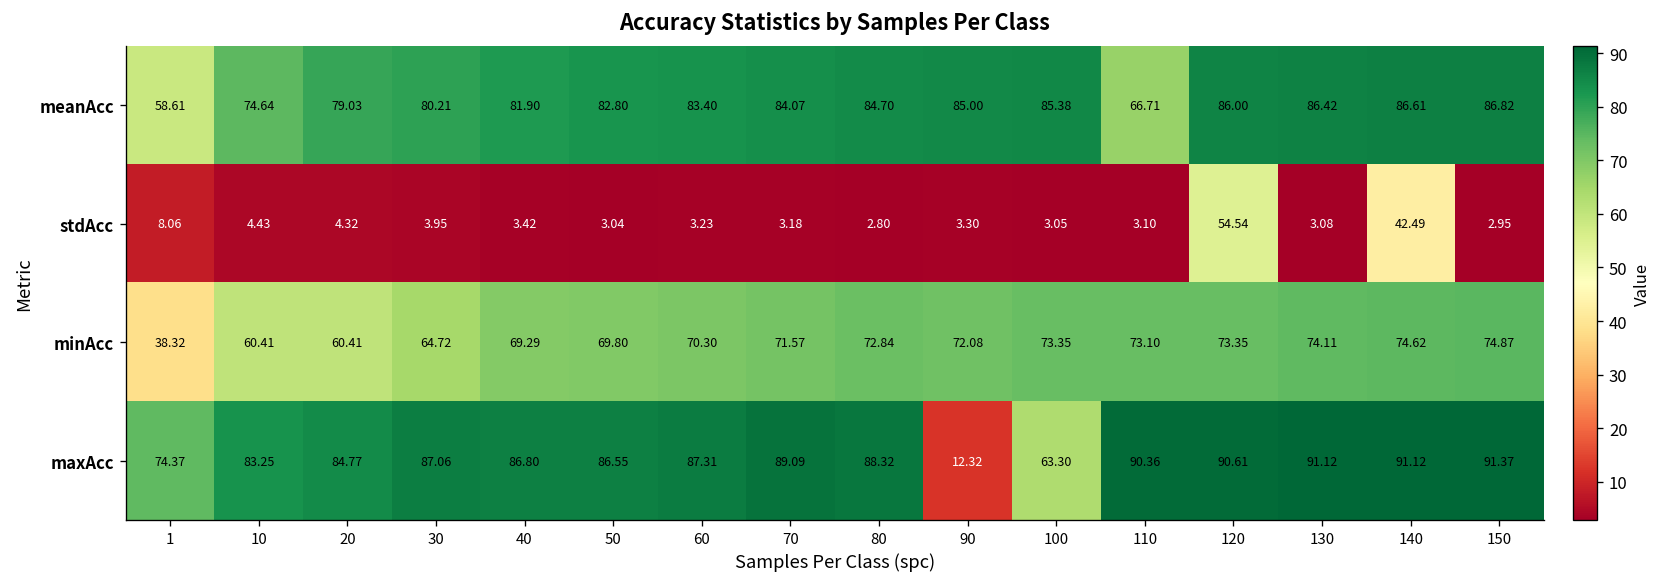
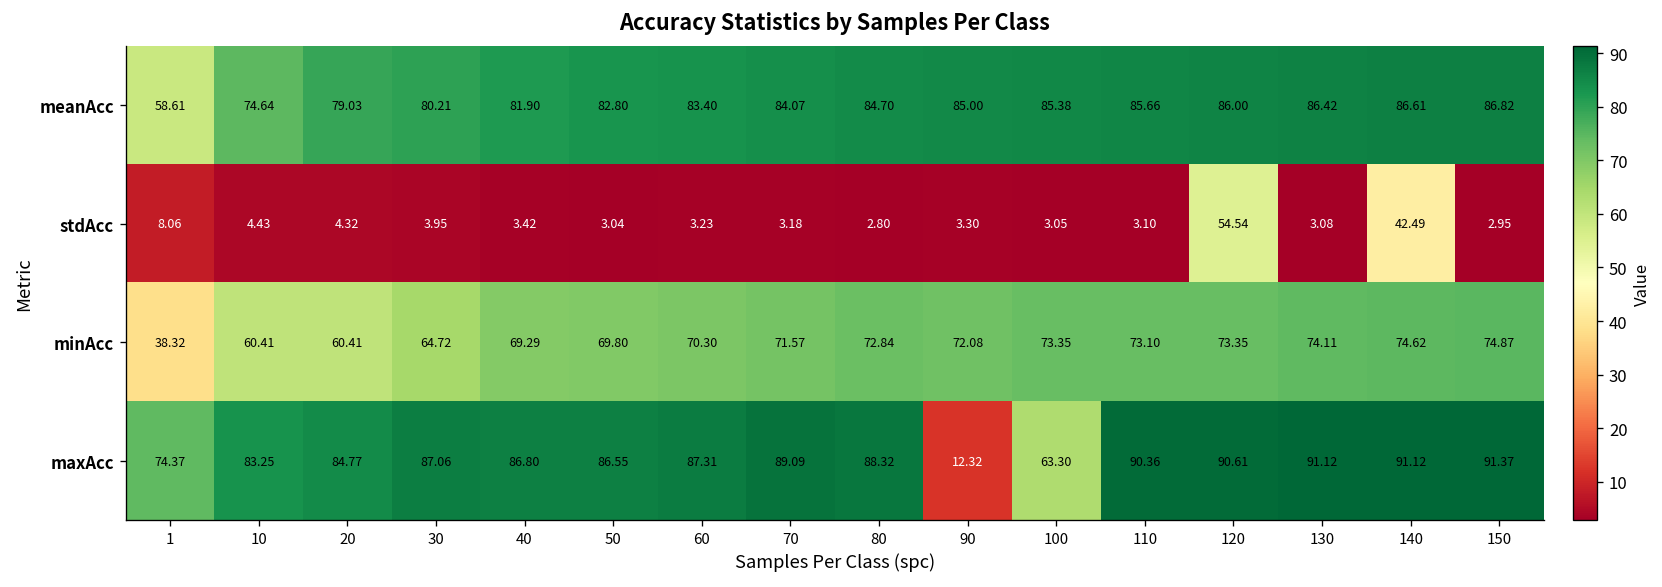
meanAcc, 110: 66.71 -> 85.66
